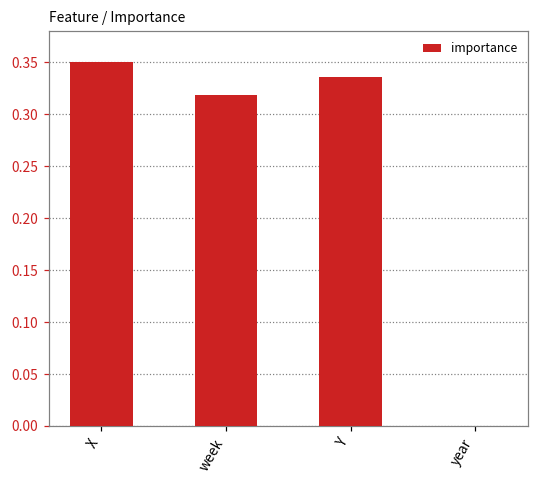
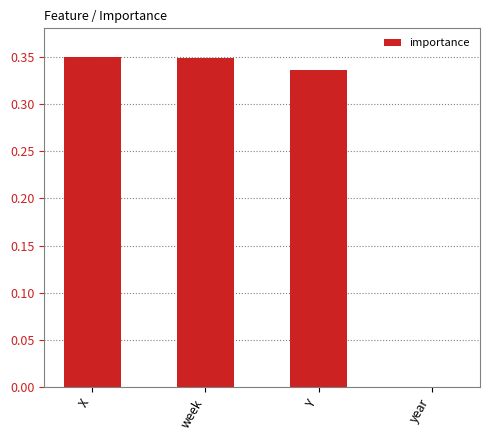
week: 0.32 -> 0.35
